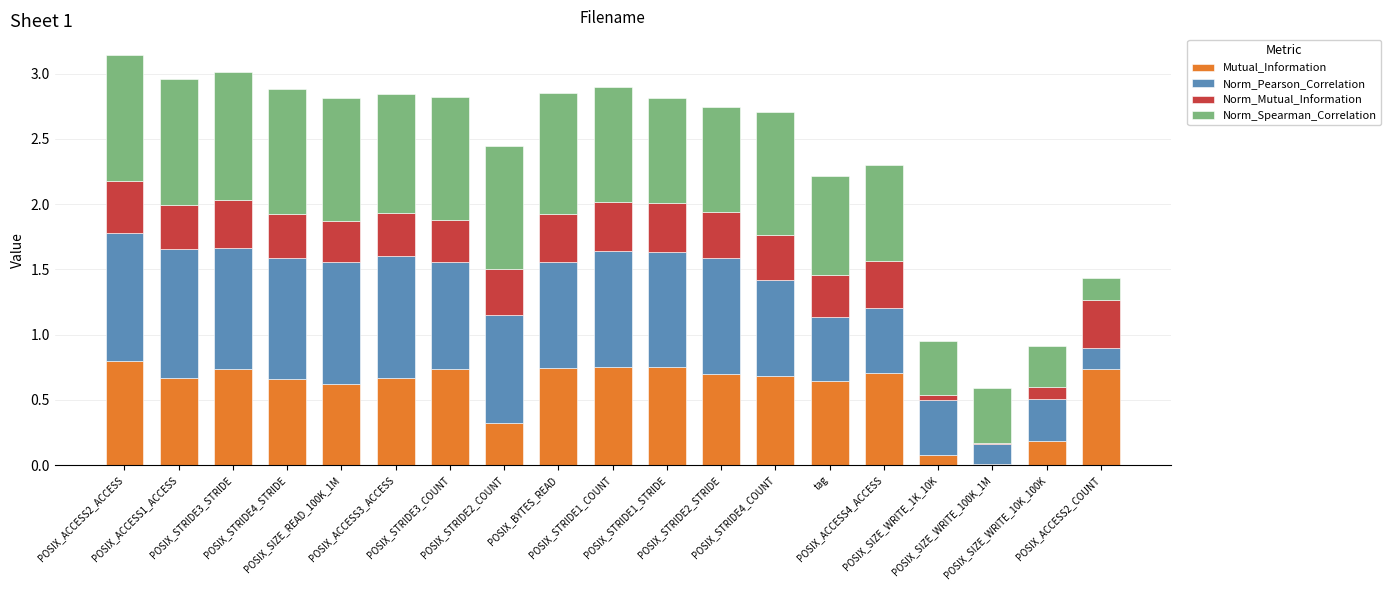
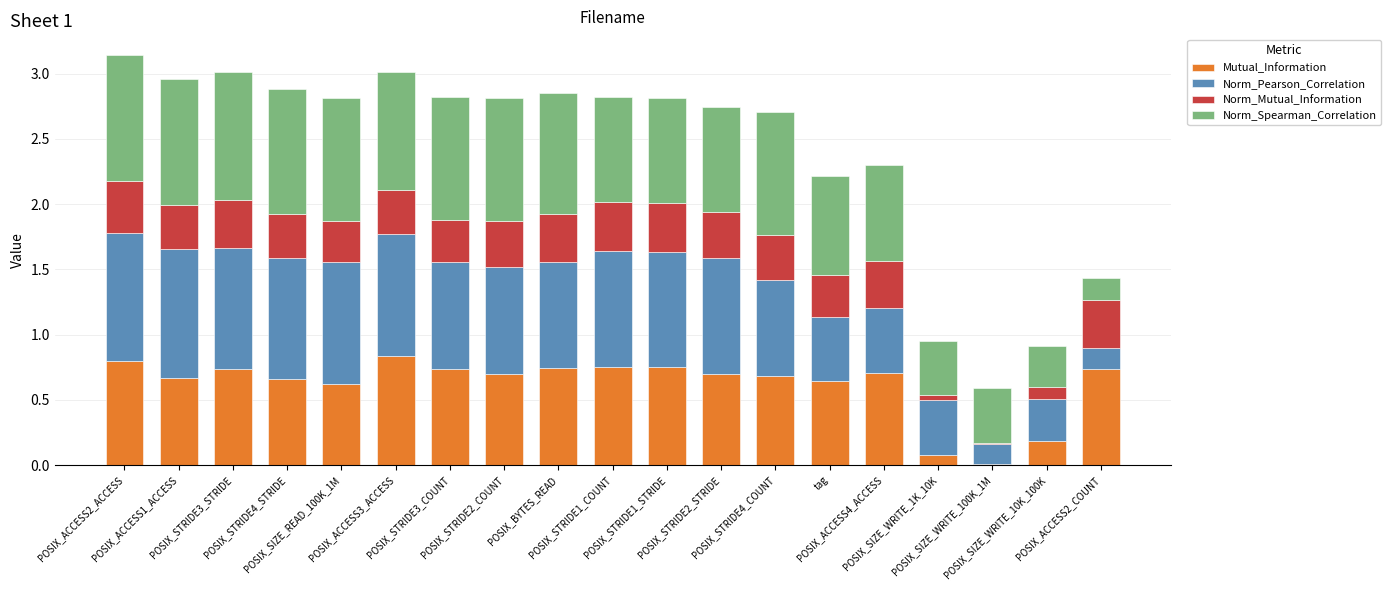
Mutual_Information, POSIX_ACCESS3_ACCESS: 0.67 -> 0.84
Mutual_Information, POSIX_STRIDE2_COUNT: 0.33 -> 0.70
Norm_Spearman_Correlation, POSIX_STRIDE1_COUNT: 0.88 -> 0.80
